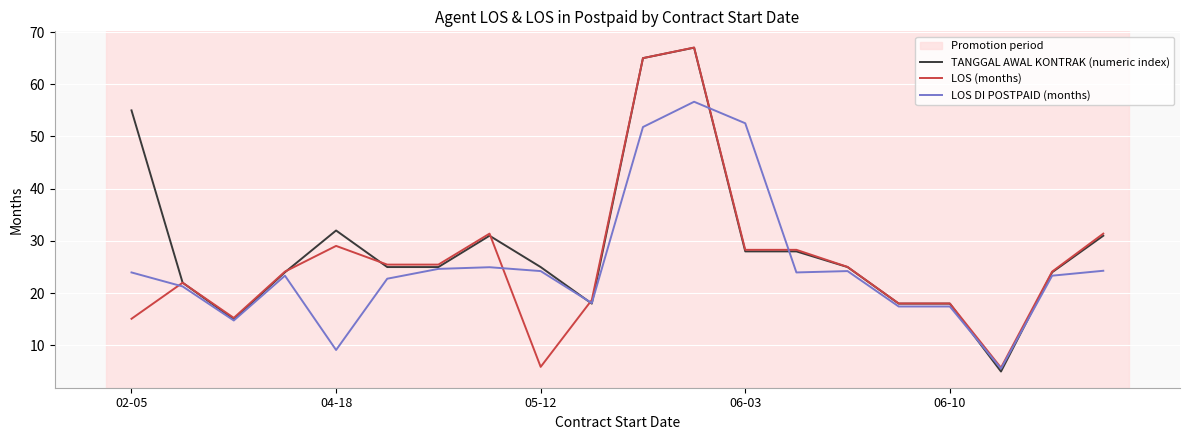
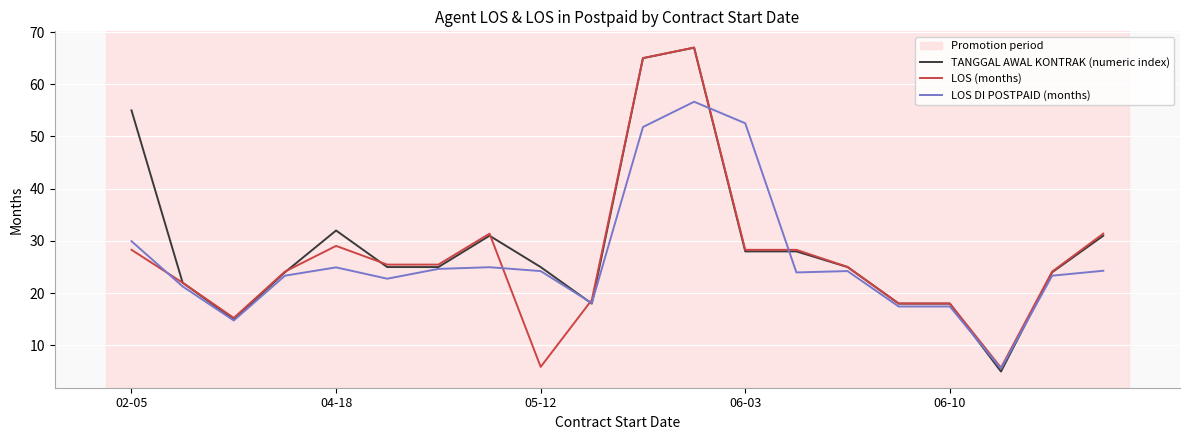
LOS (months), 02-05: 15 -> 28
LOS DI POSTPAID (months), 02-05: 24 -> 30
LOS DI POSTPAID (months), 04-18: 9 -> 25
